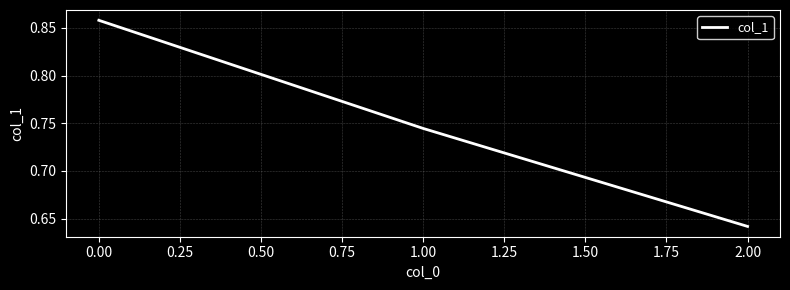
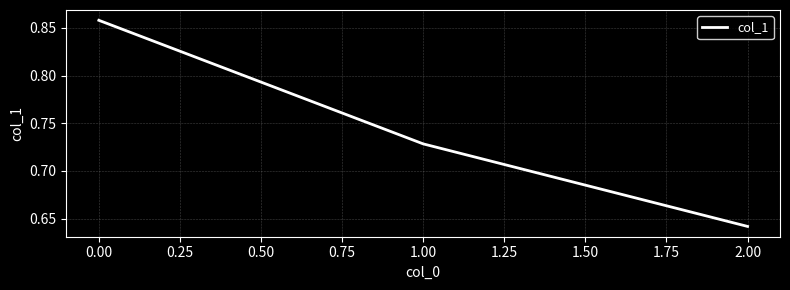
1.00: 0.74 -> 0.73
